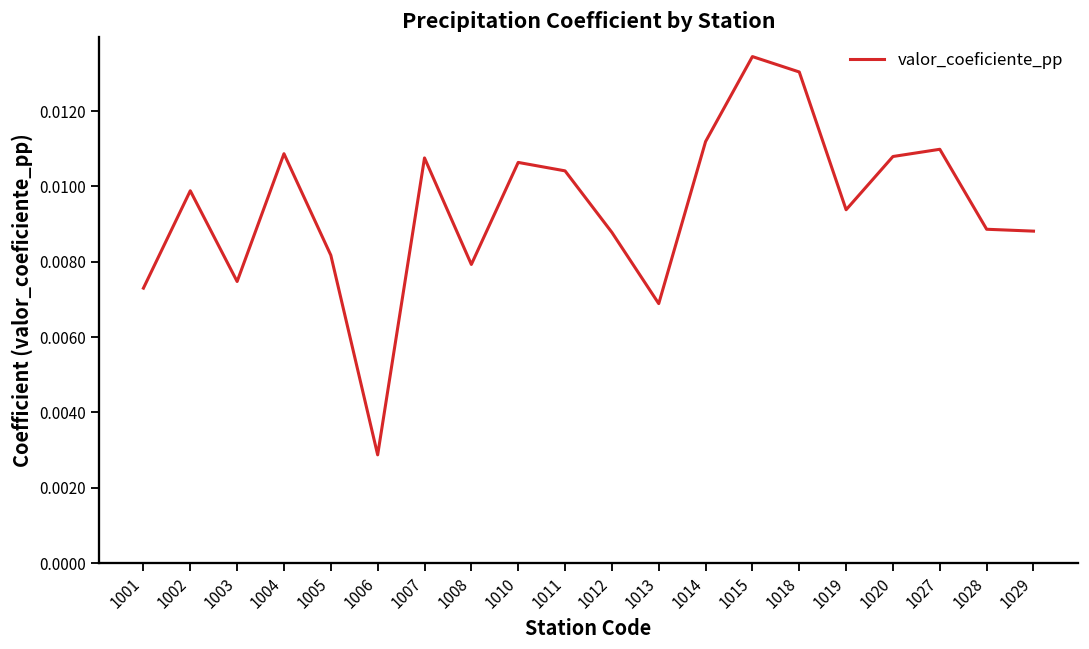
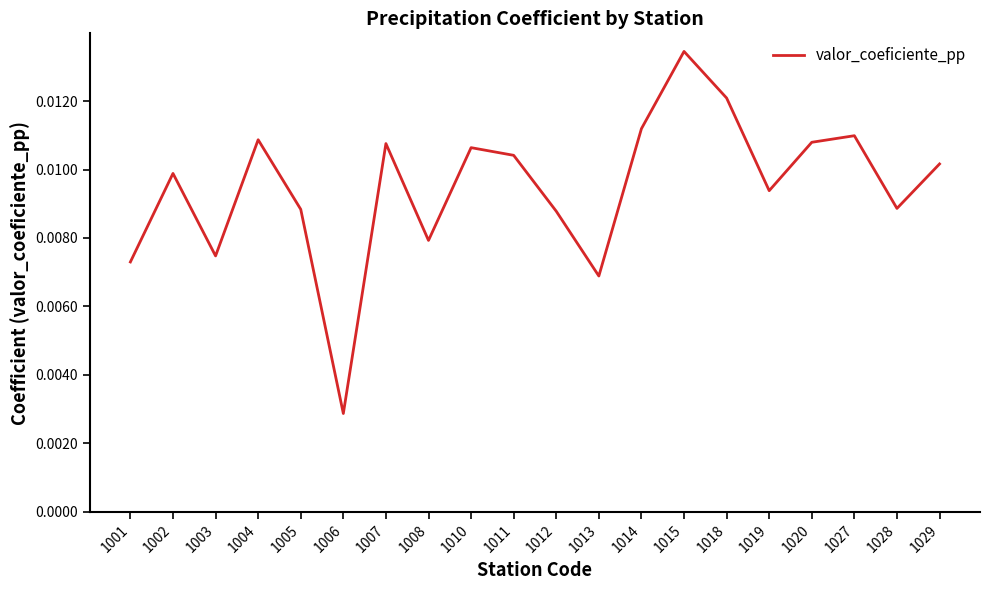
1005: 0.0082 -> 0.0088
1018: 0.0130 -> 0.0121
1029: 0.0088 -> 0.0102
